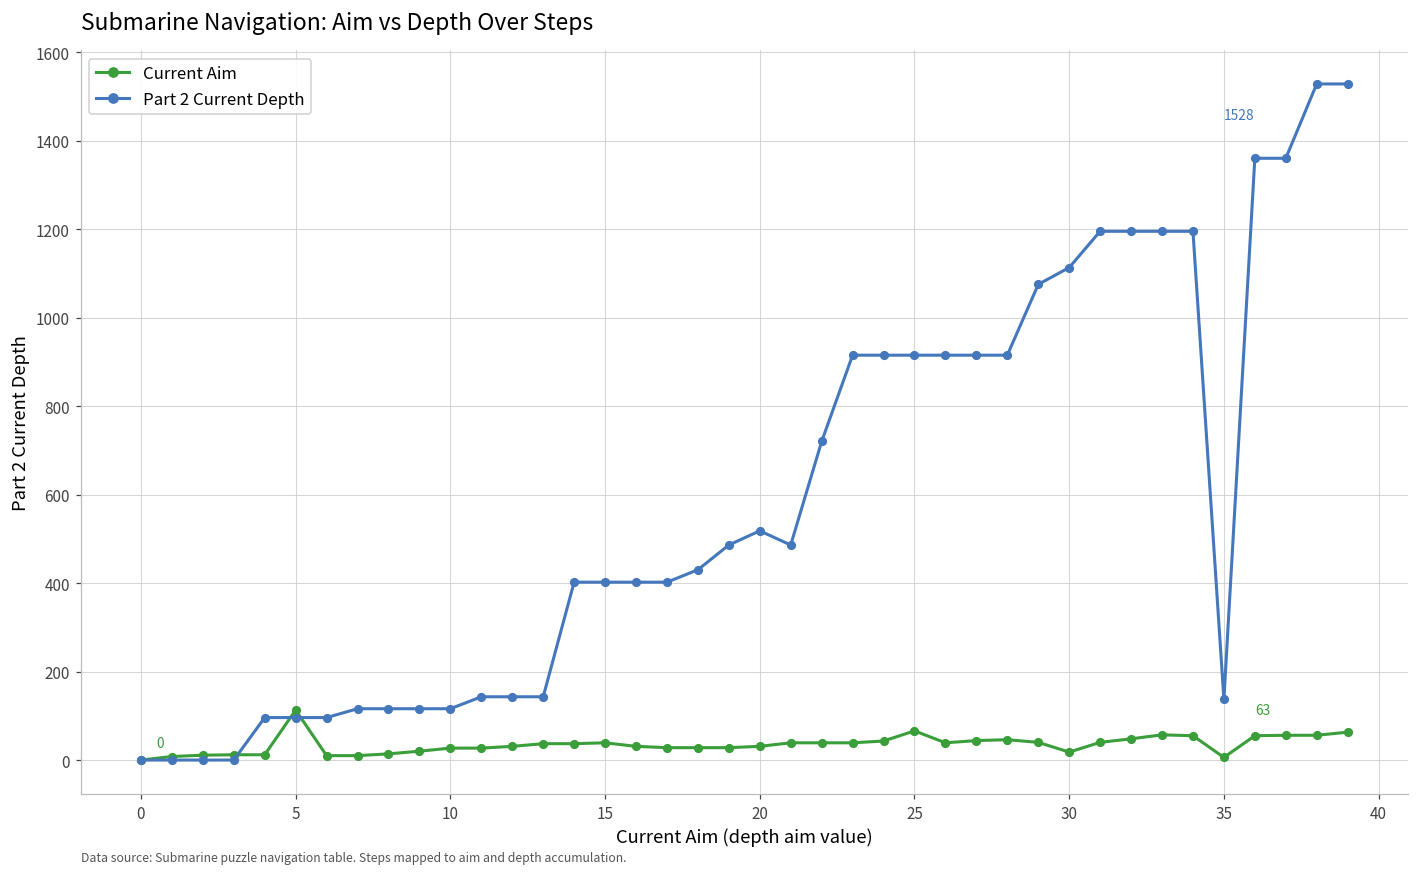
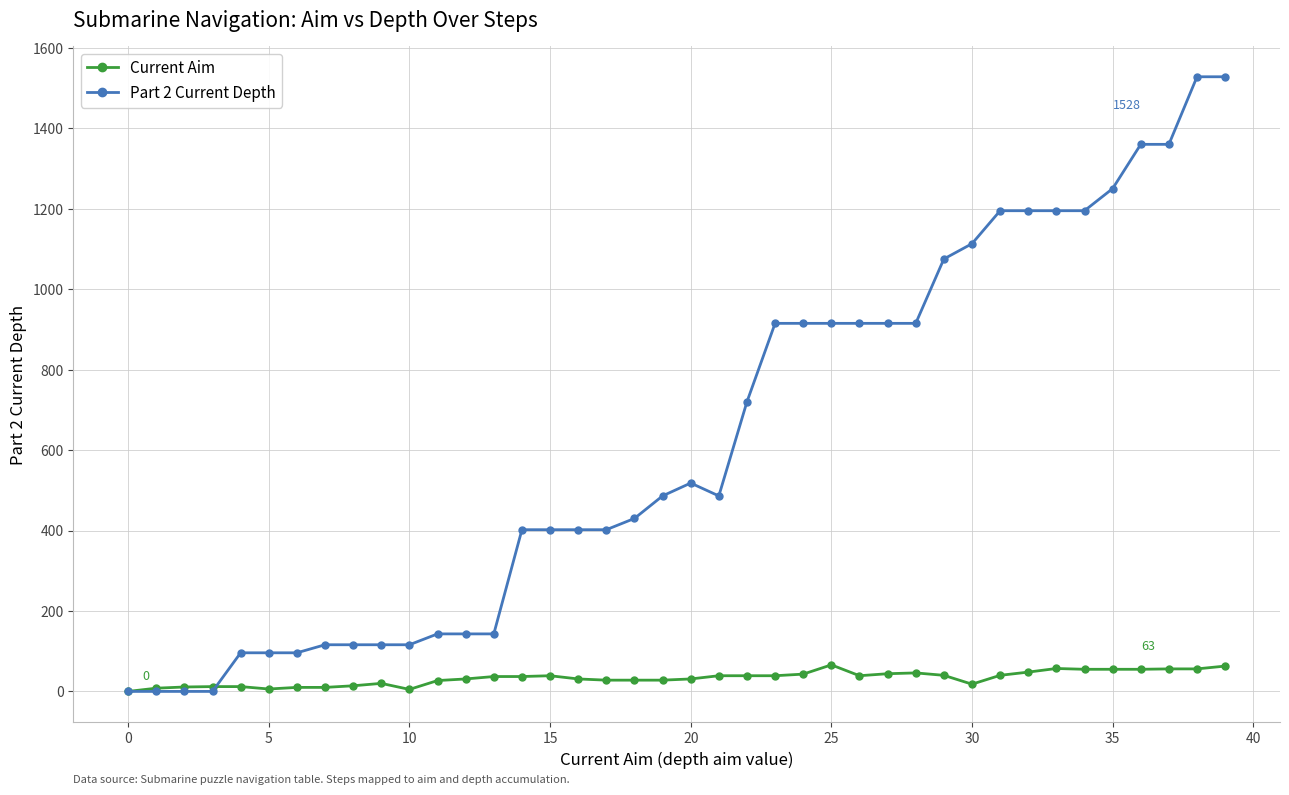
Current Aim, 5: 110 -> 10
Current Aim, 10: 30 -> 10
Current Aim, 35: 10 -> 60
Part 2 Current Depth, 35: 140 -> 1250
